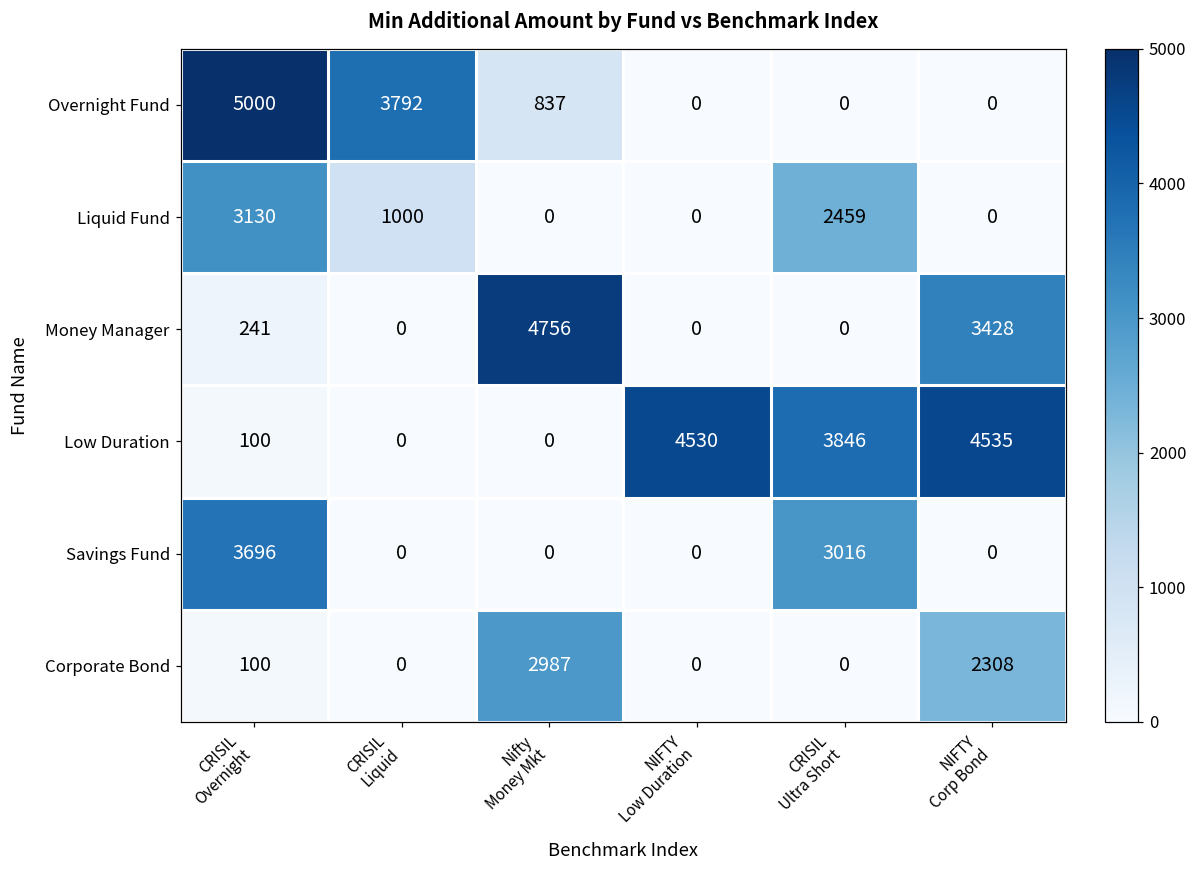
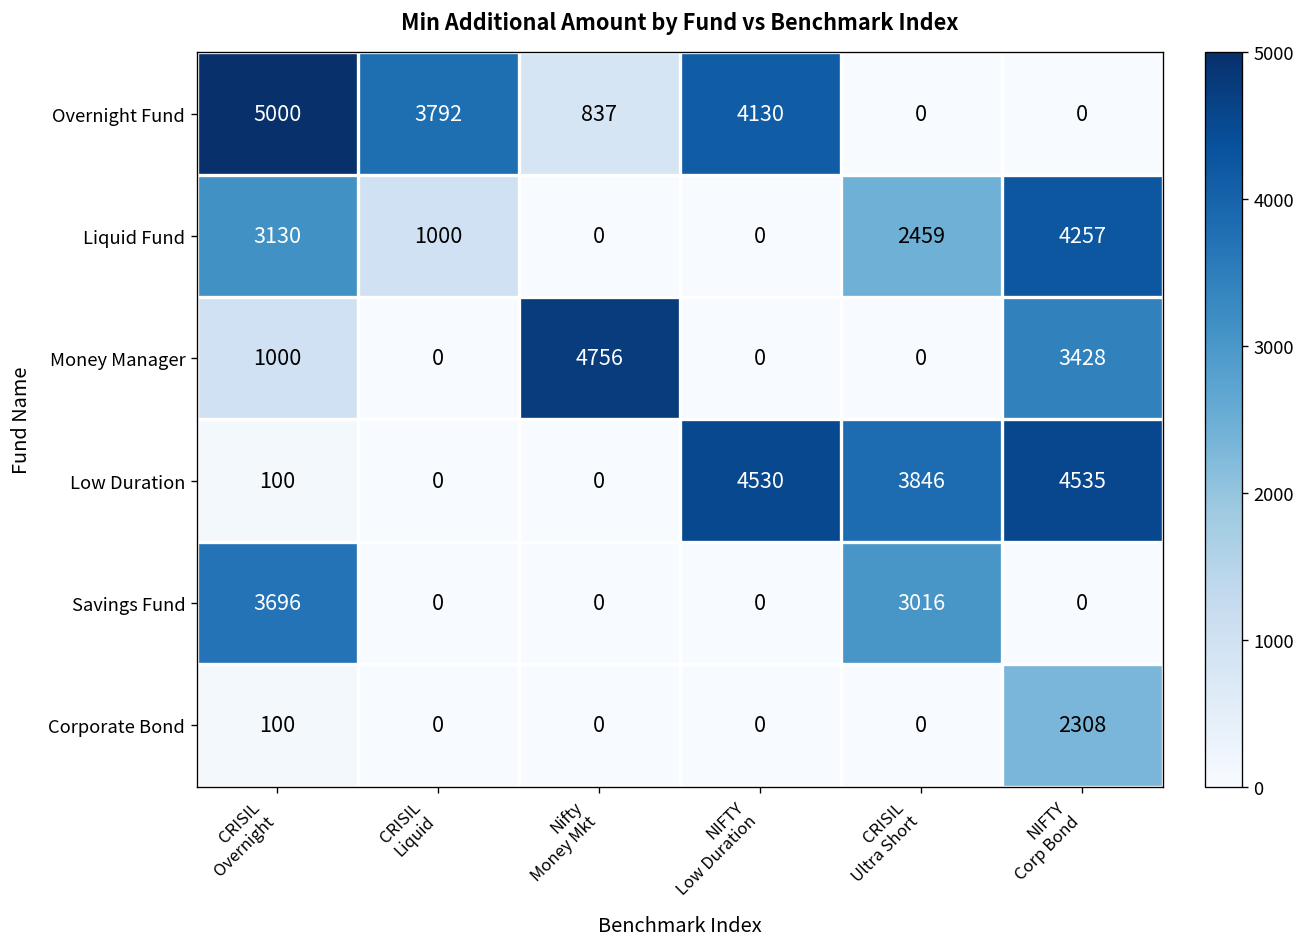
Overnight Fund, NIFTY Low Duration: 0 -> 4130
Liquid Fund, NIFTY Corp Bond: 0 -> 4257
Money Manager, CRISIL Overnight: 241 -> 1000
Corporate Bond, Nifty Money Mkt: 2987 -> 0
